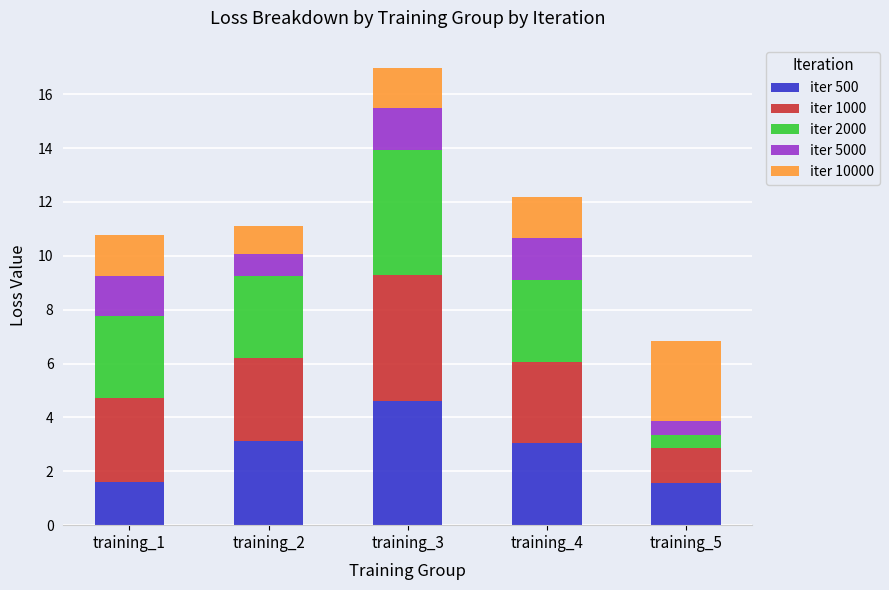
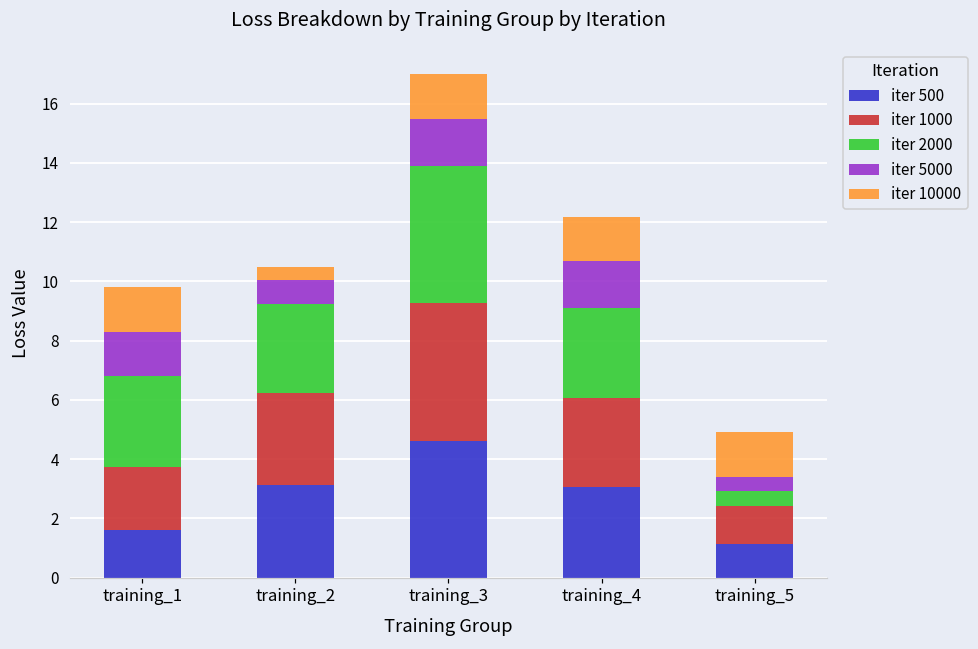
iter 1000, training_1: 3.1 -> 2.1
iter 10000, training_2: 1.1 -> 0.4
iter 500, training_5: 1.6 -> 1.1
iter 10000, training_5: 3.0 -> 1.5
